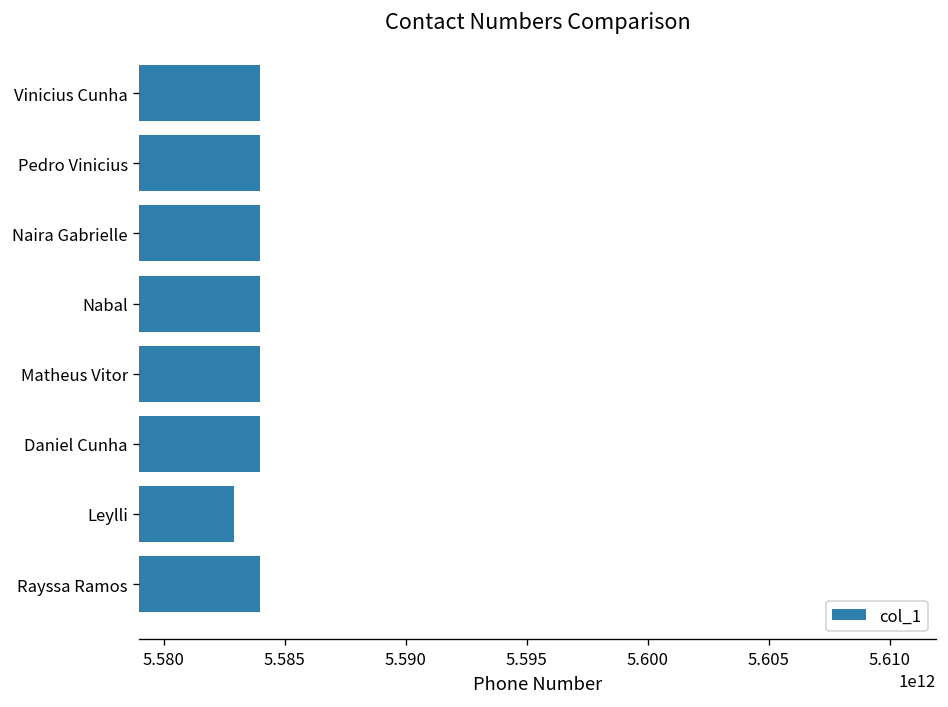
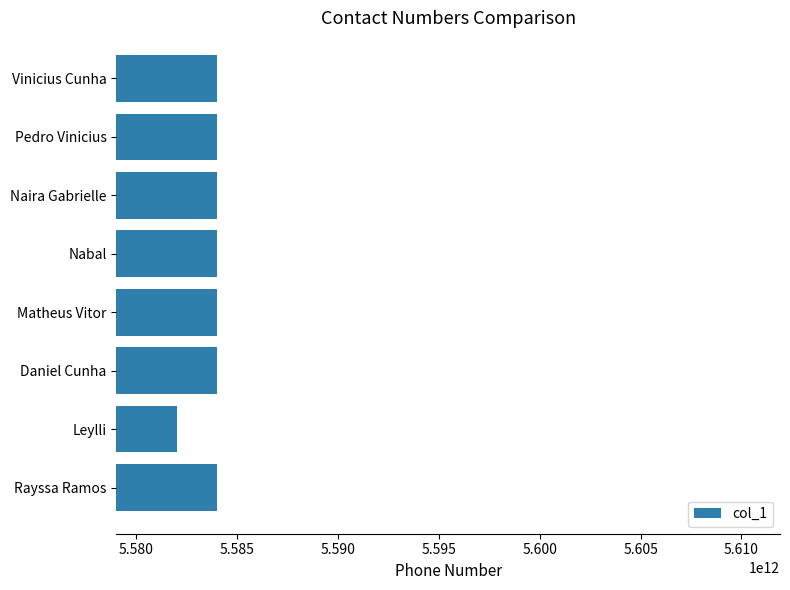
Leylli: 5582900000000 -> 5582000000000
